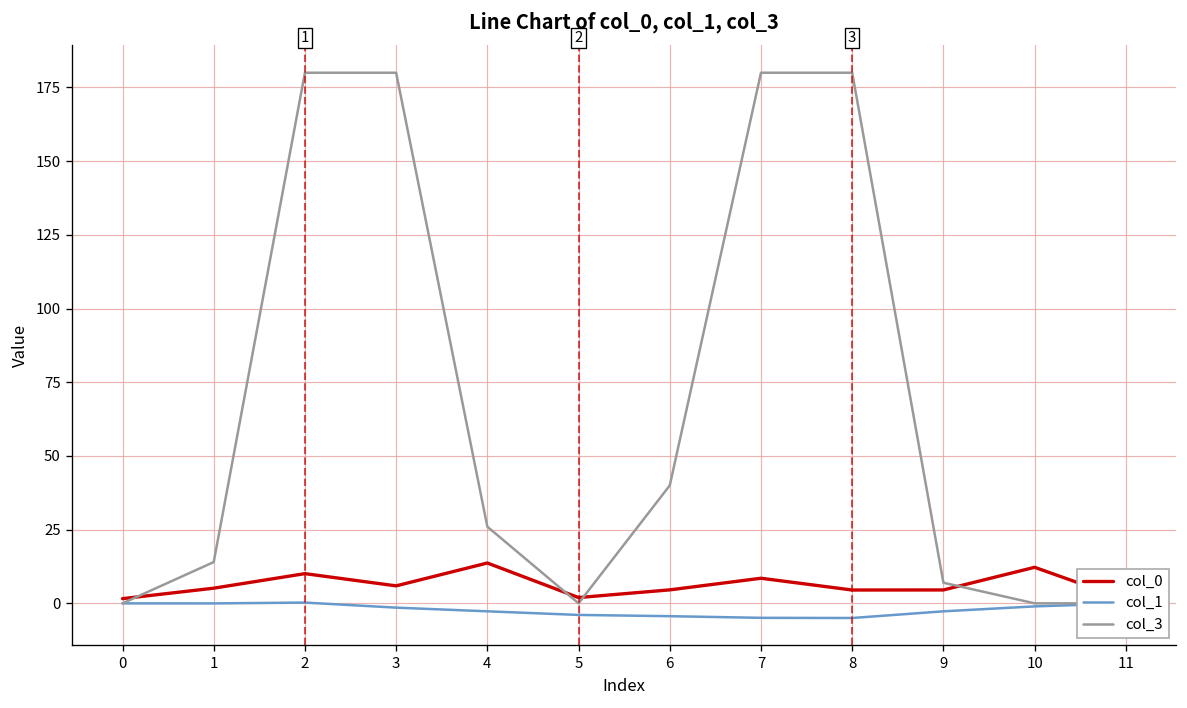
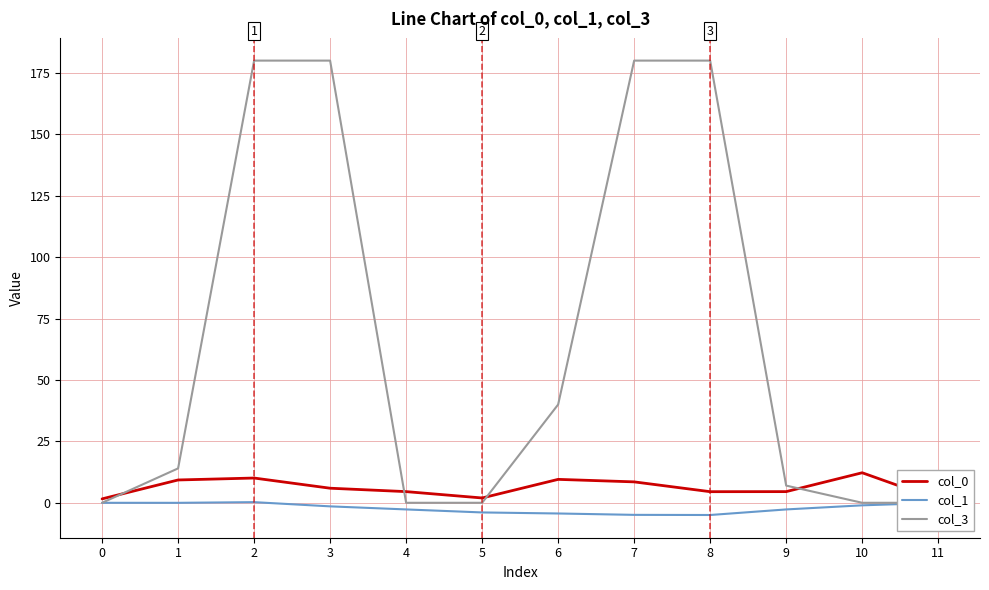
col_0, 1: 5 -> 9
col_0, 4: 14 -> 5
col_3, 4: 26 -> 0
col_0, 6: 5 -> 10
